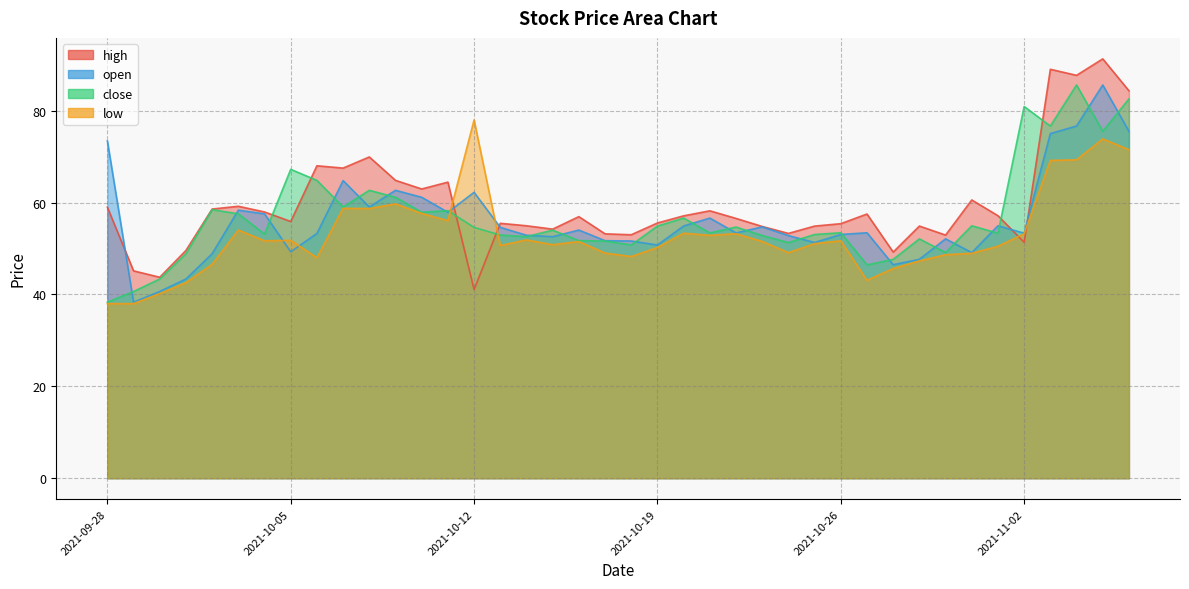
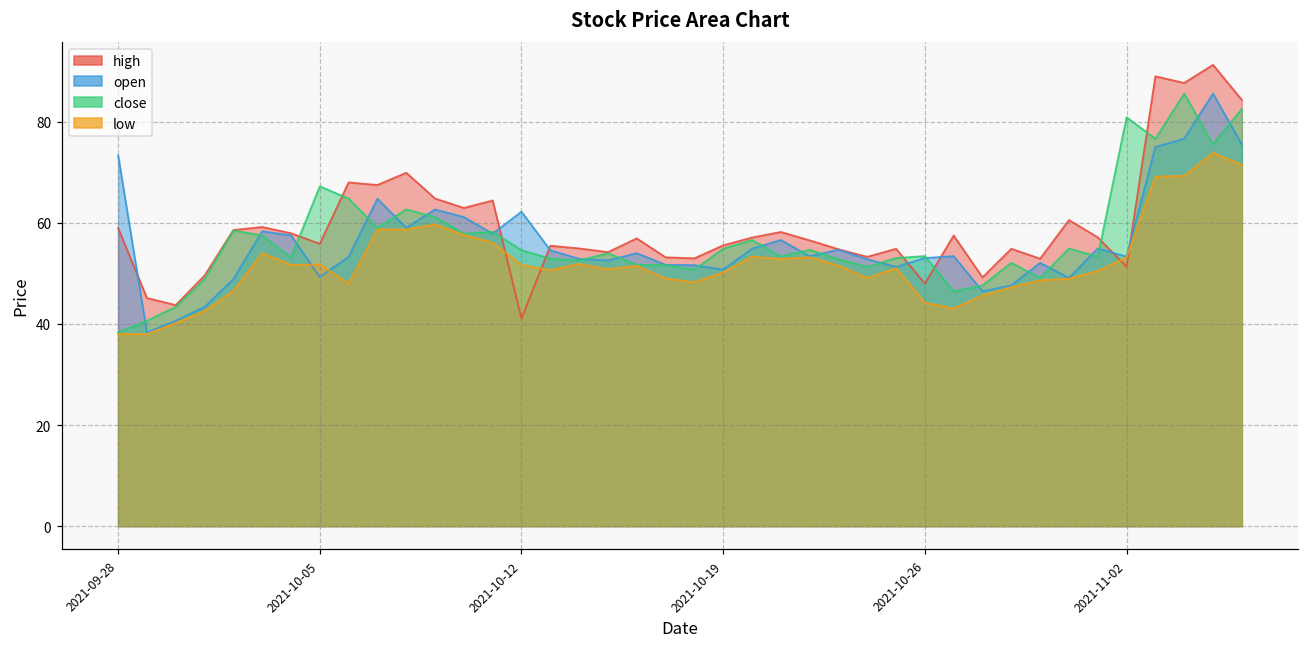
low, 2021-10-12: 78 -> 52
high, 2021-10-26: 55 -> 48
low, 2021-10-26: 52 -> 44
